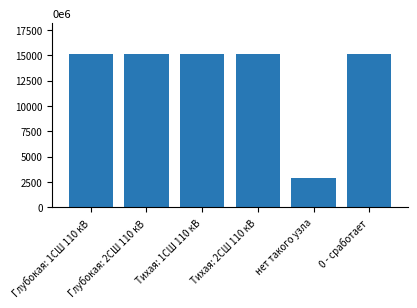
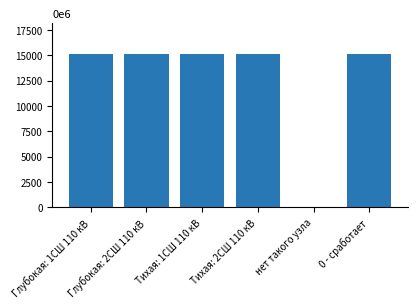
нет такого узла: 2900 -> 0
